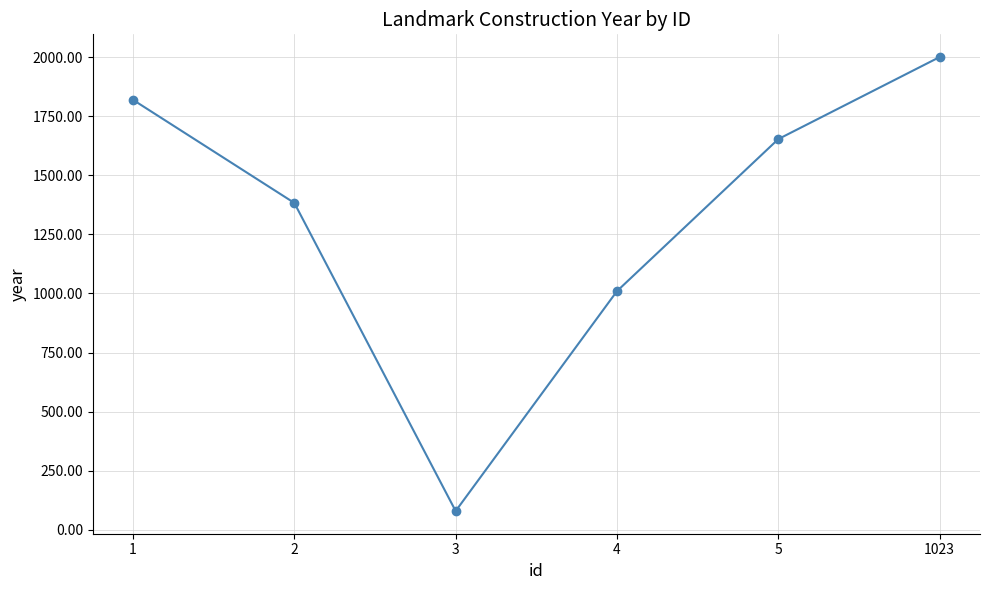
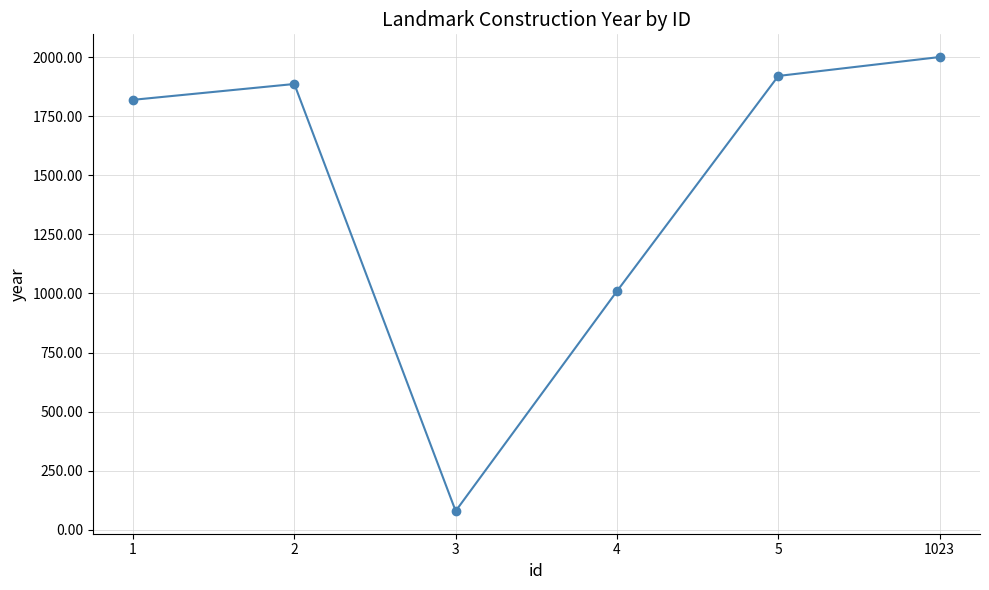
2: 1380 -> 1890
5: 1650 -> 1920
